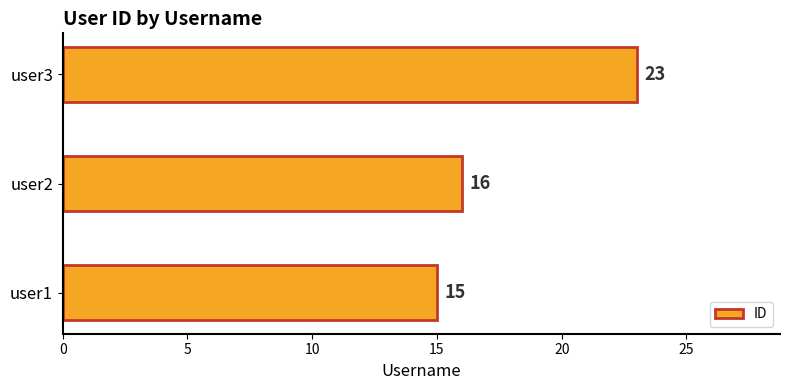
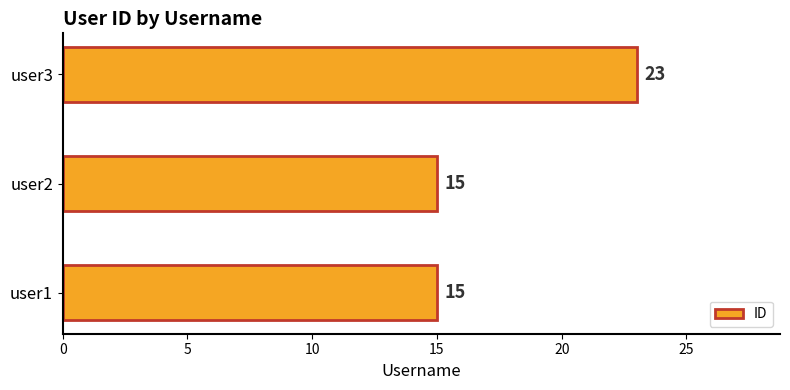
user2: 16 -> 15
